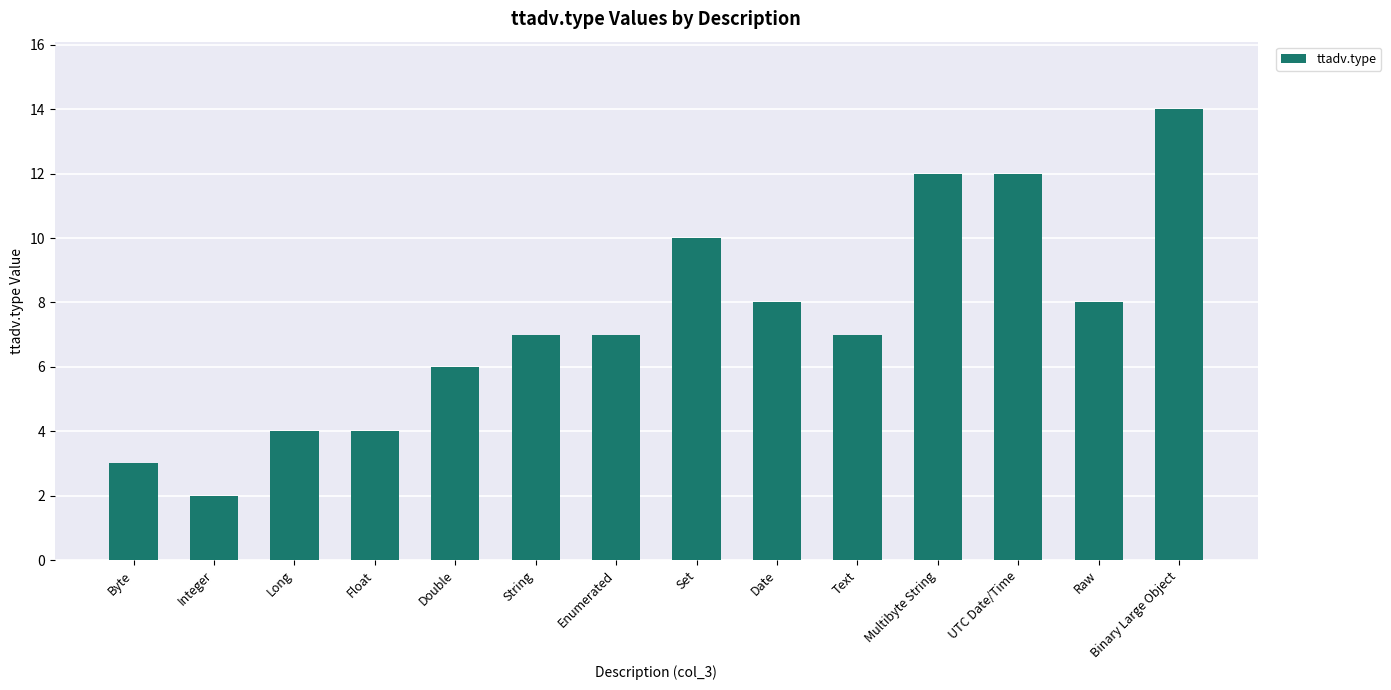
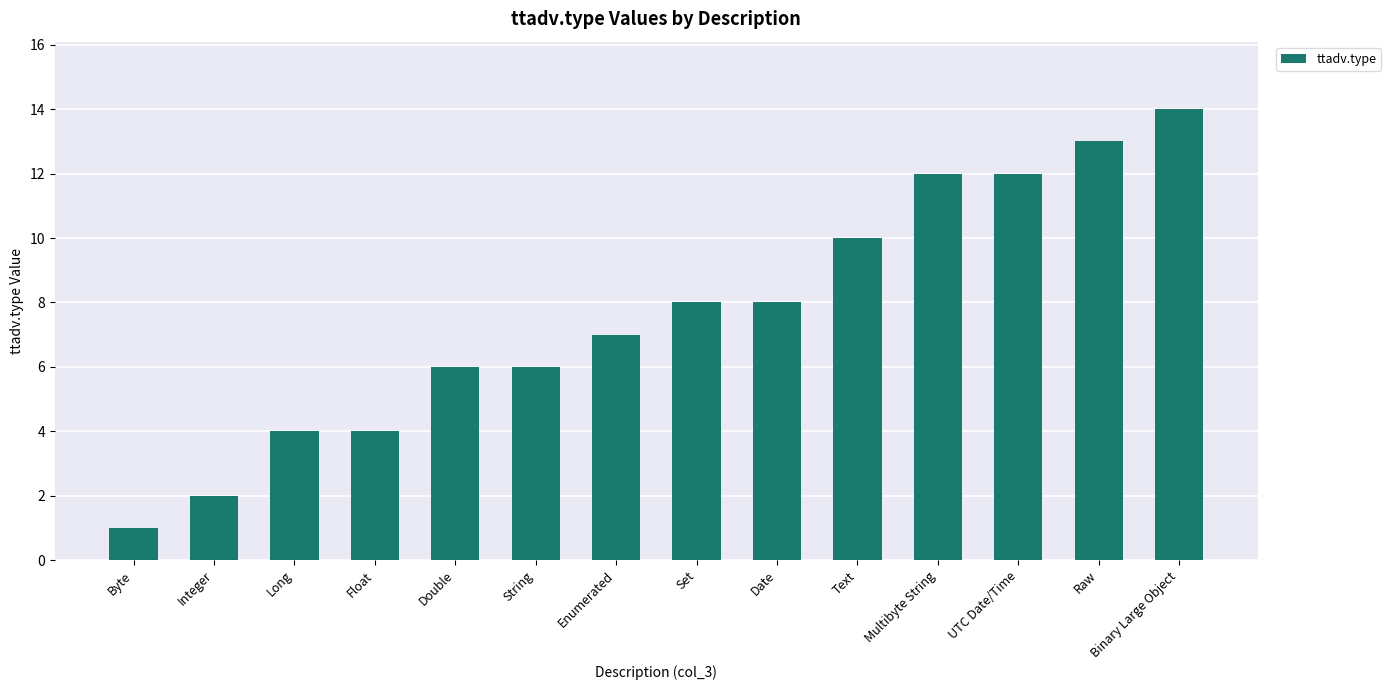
Byte: 3 -> 1
String: 7 -> 6
Set: 10 -> 8
Text: 7 -> 10
Raw: 8 -> 13
